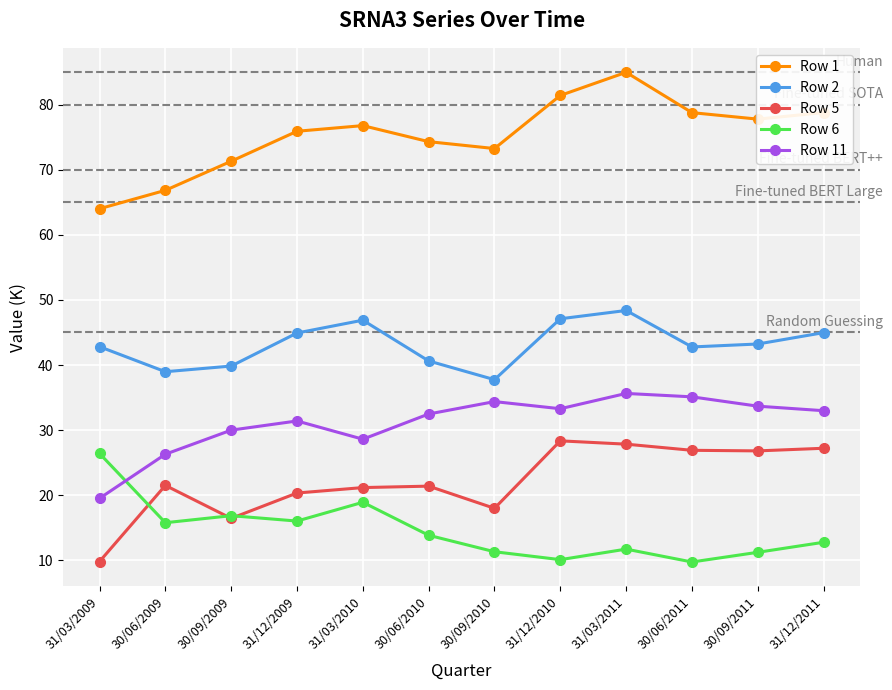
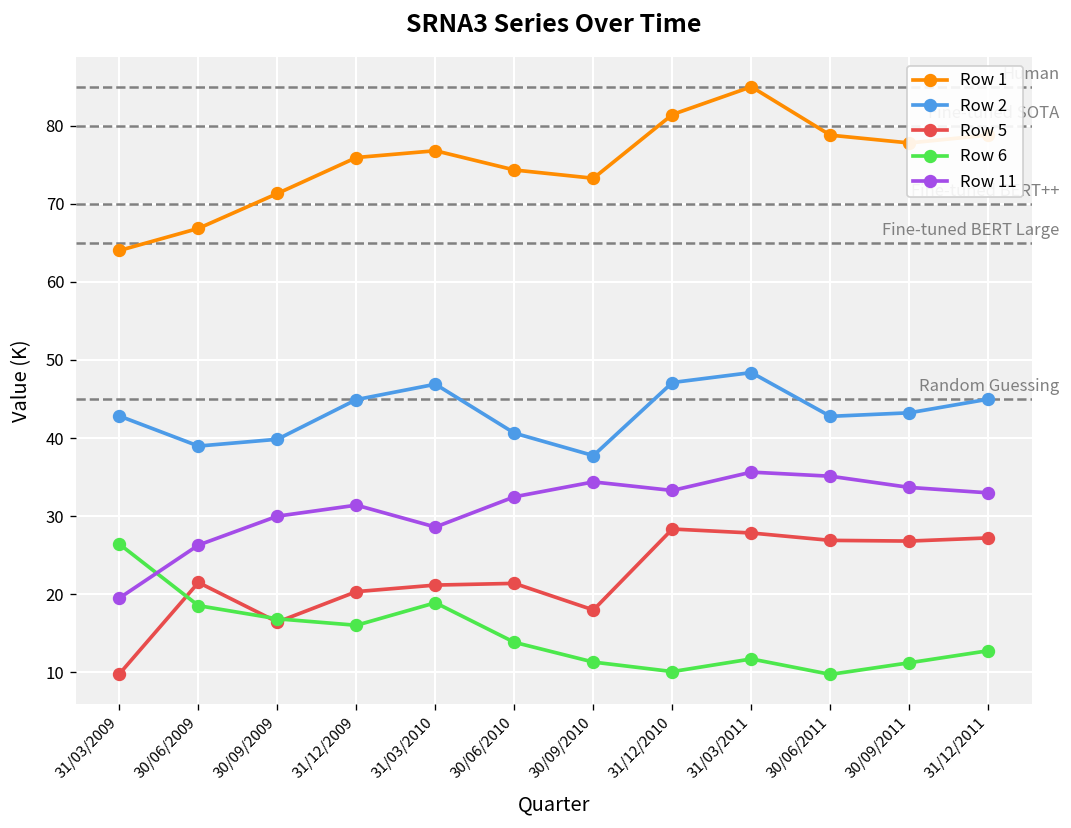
Row 6, 30/06/2009: 16 -> 19
